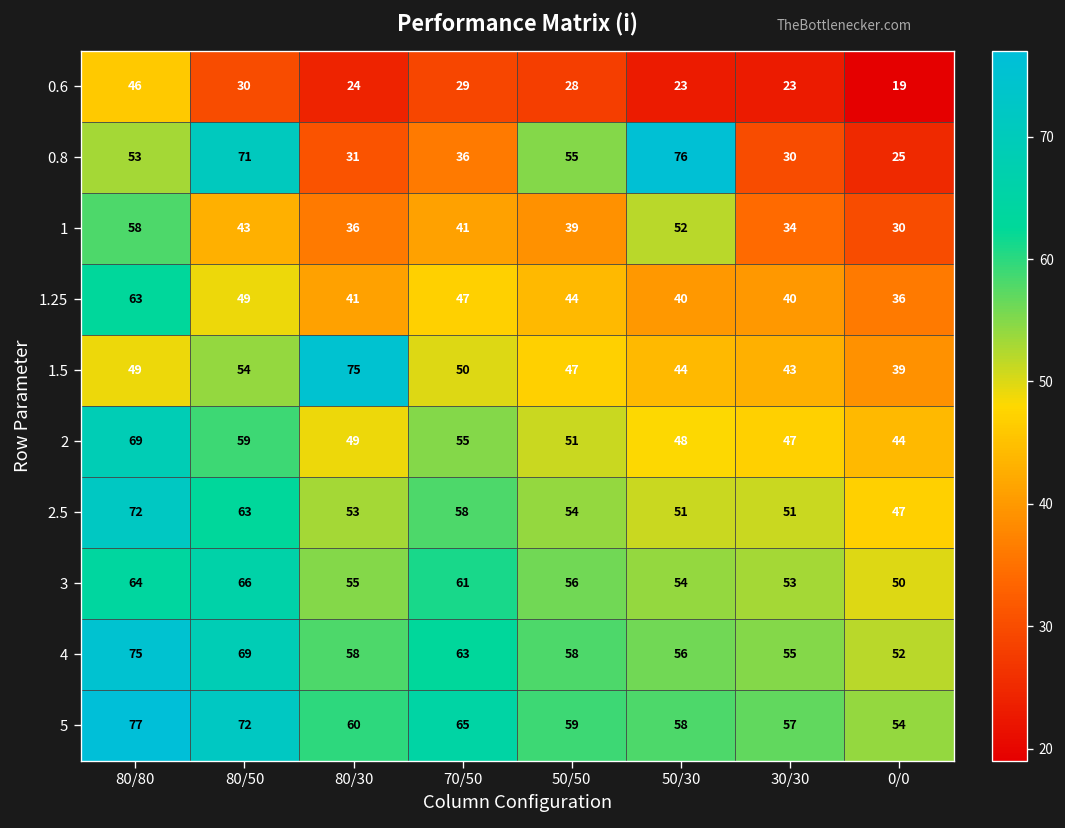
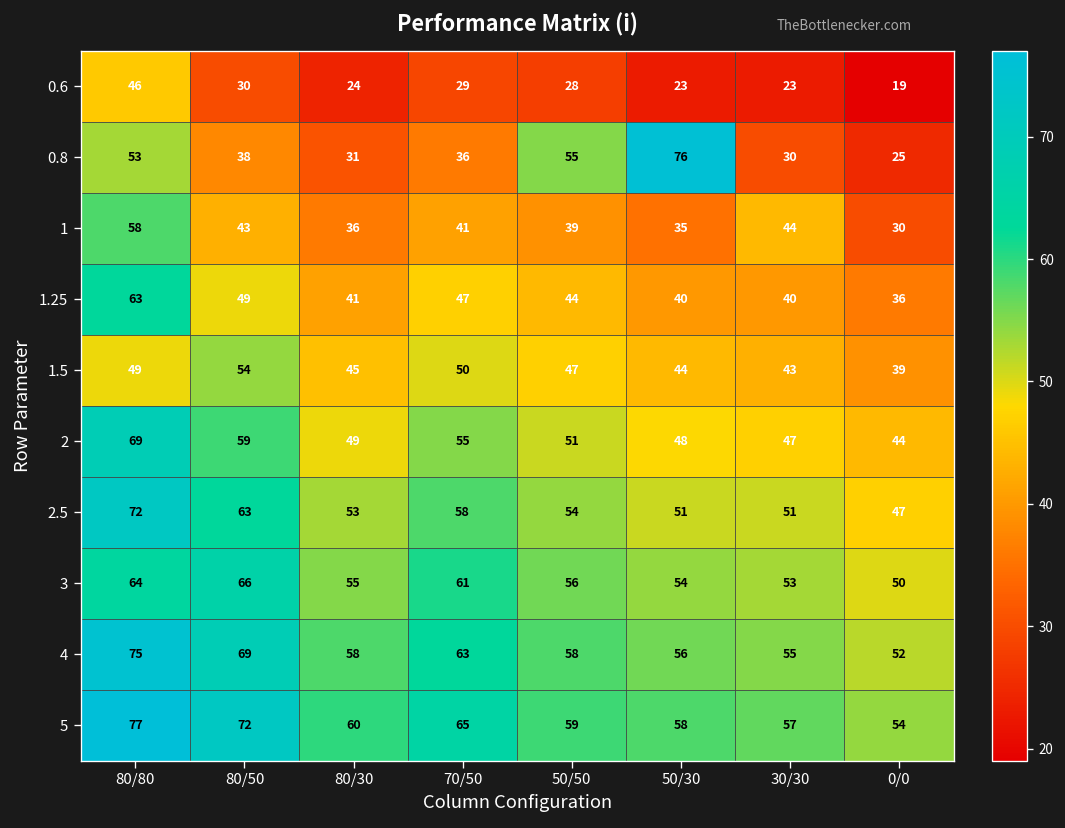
0.8, 80/50: 71 -> 38
1, 50/30: 52 -> 35
1, 30/30: 34 -> 44
1.5, 80/30: 75 -> 45
